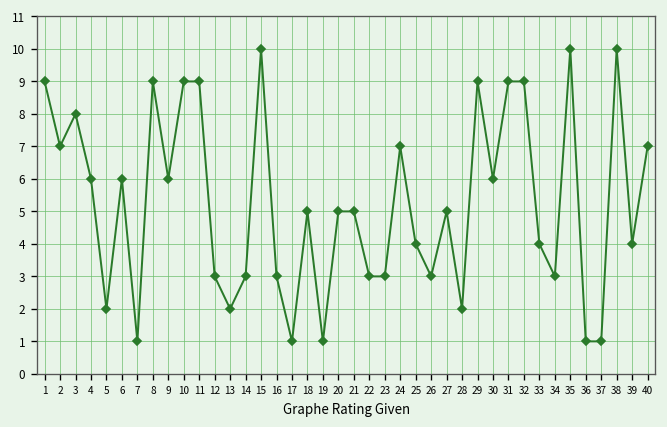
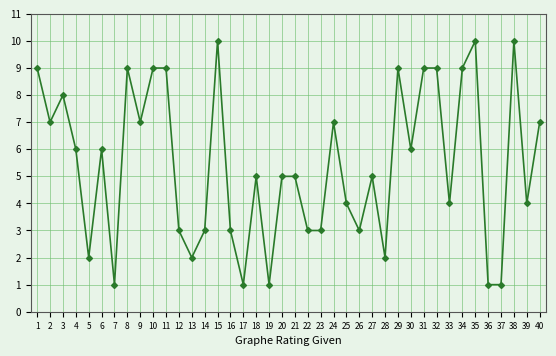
9: 6 -> 7
34: 3 -> 9
